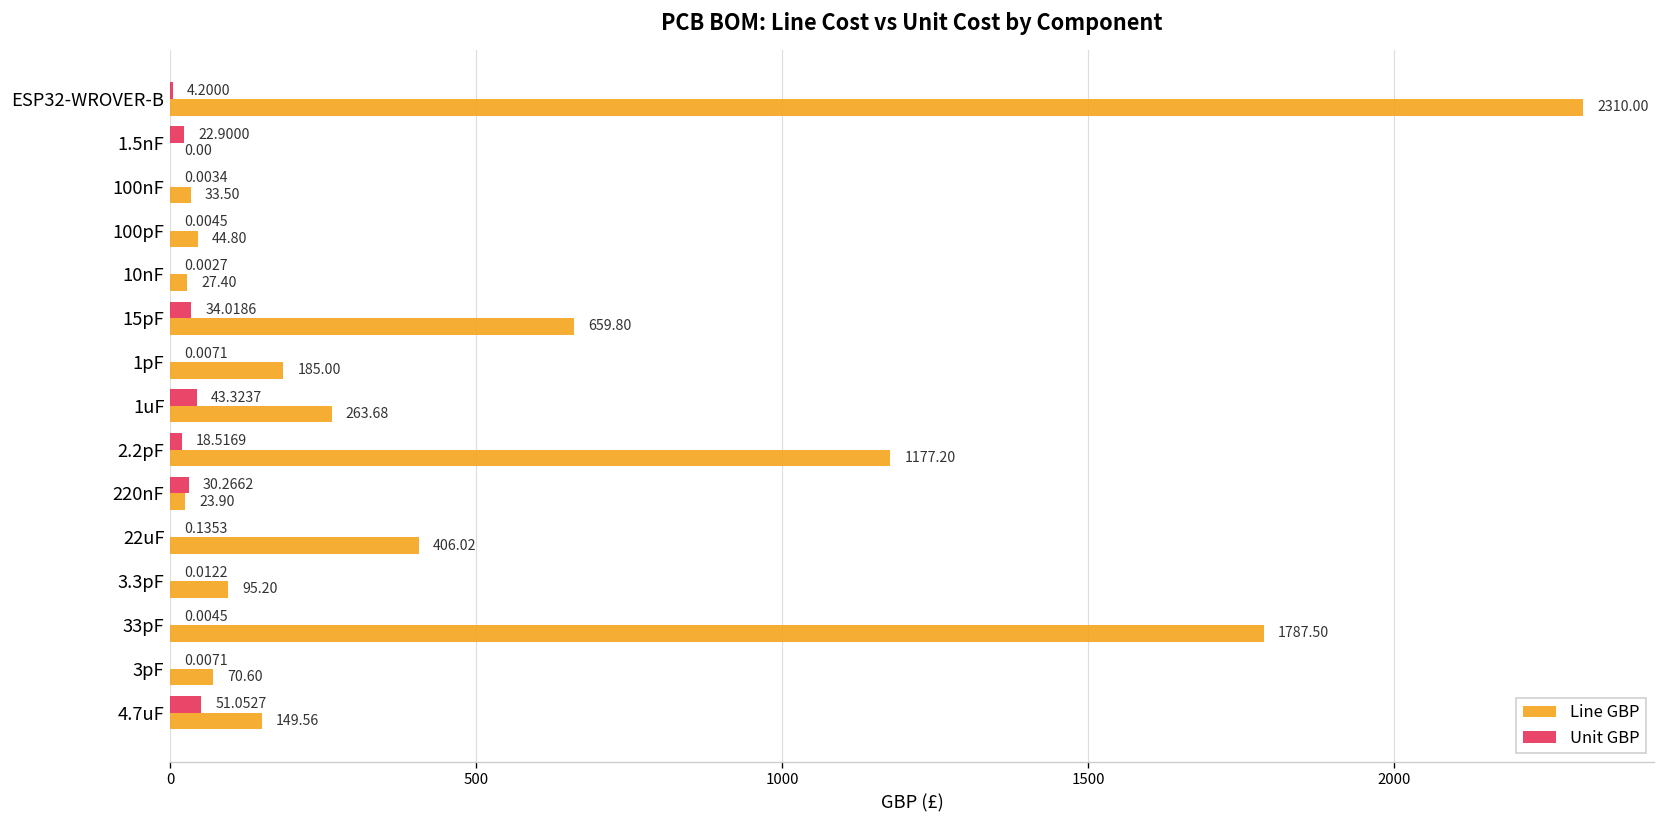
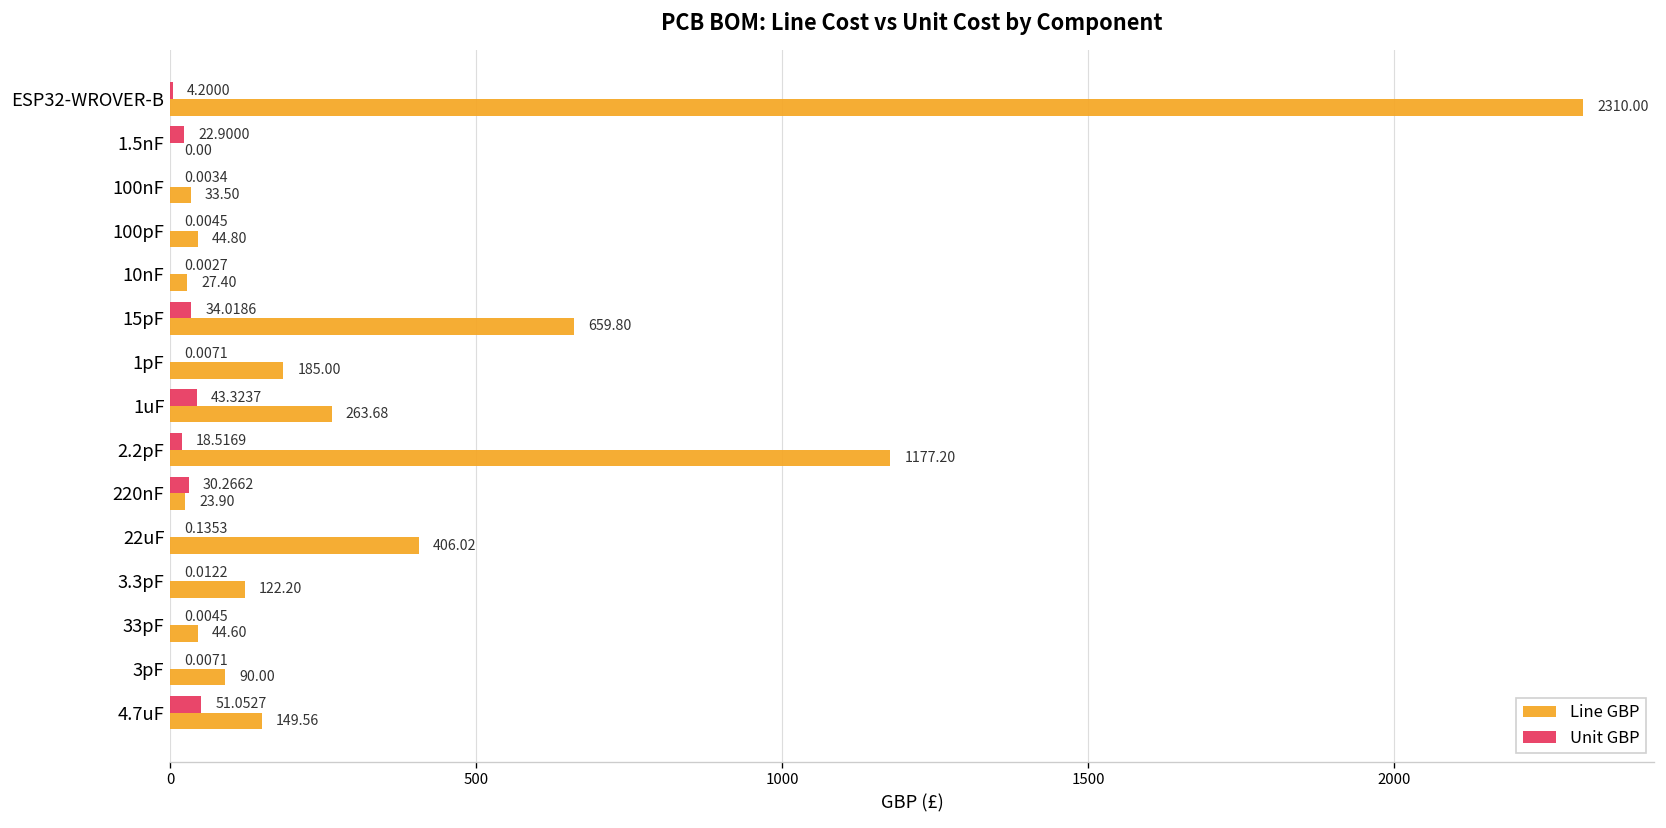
Line GBP, 3.3pF: 95.20 -> 122.20
Line GBP, 33pF: 1787.50 -> 44.60
Line GBP, 3pF: 70.60 -> 90.00
